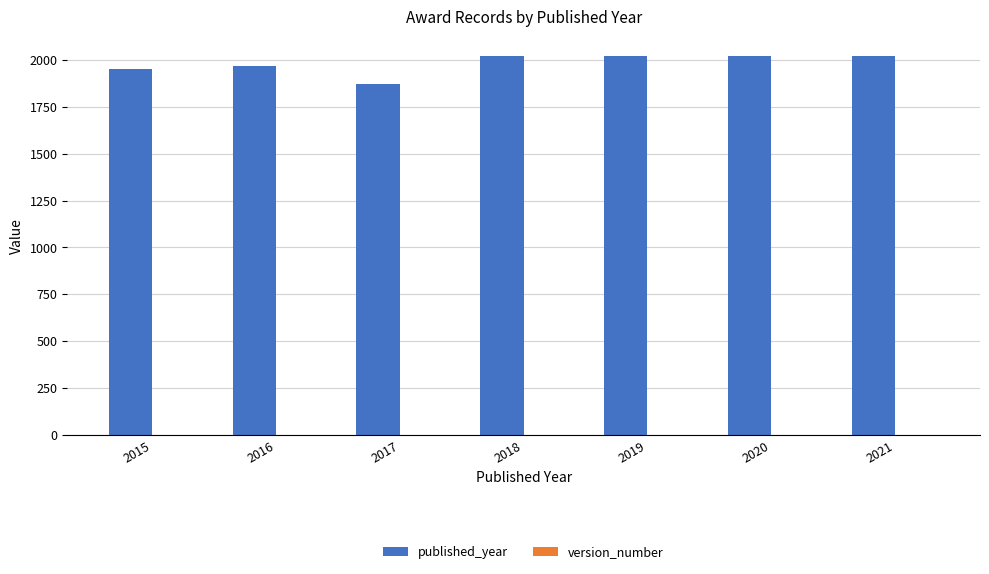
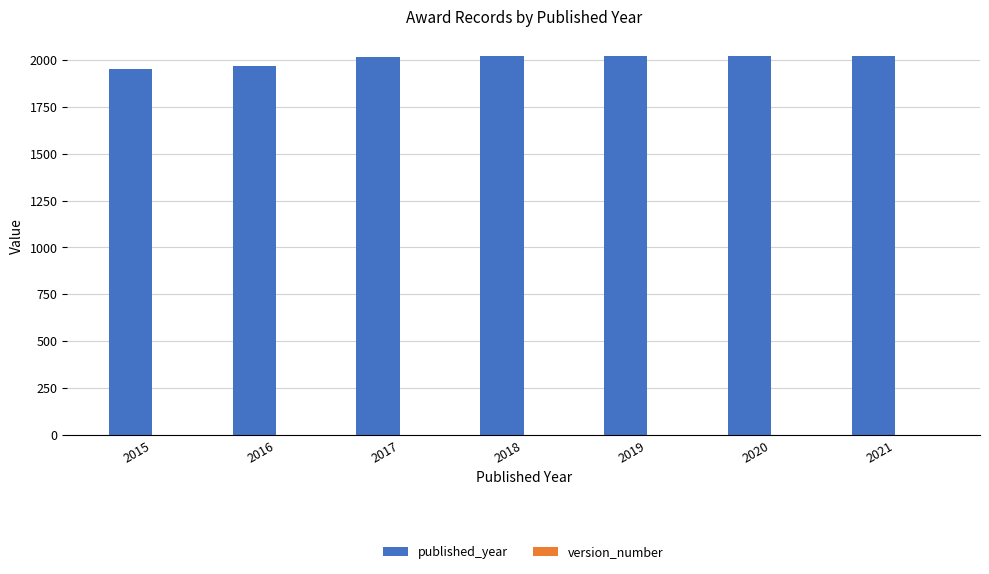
published_year, 2017: 1870 -> 2020
